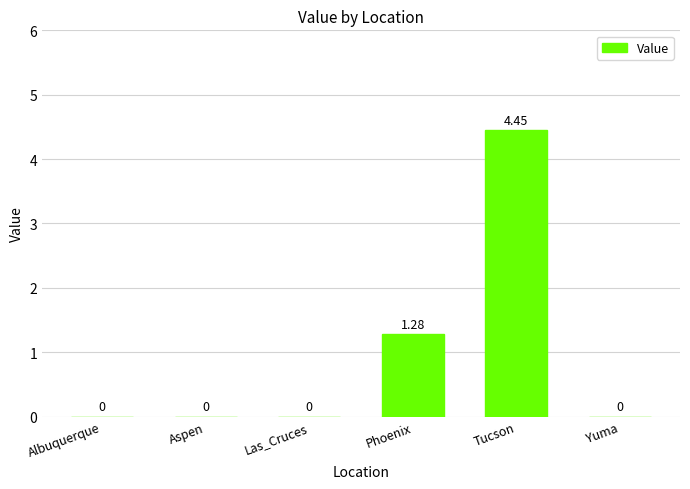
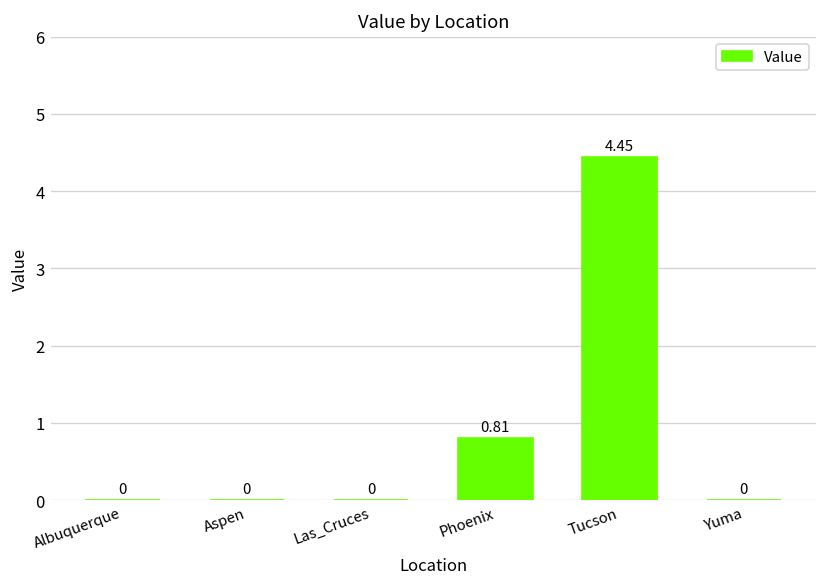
Phoenix: 1.28 -> 0.81
